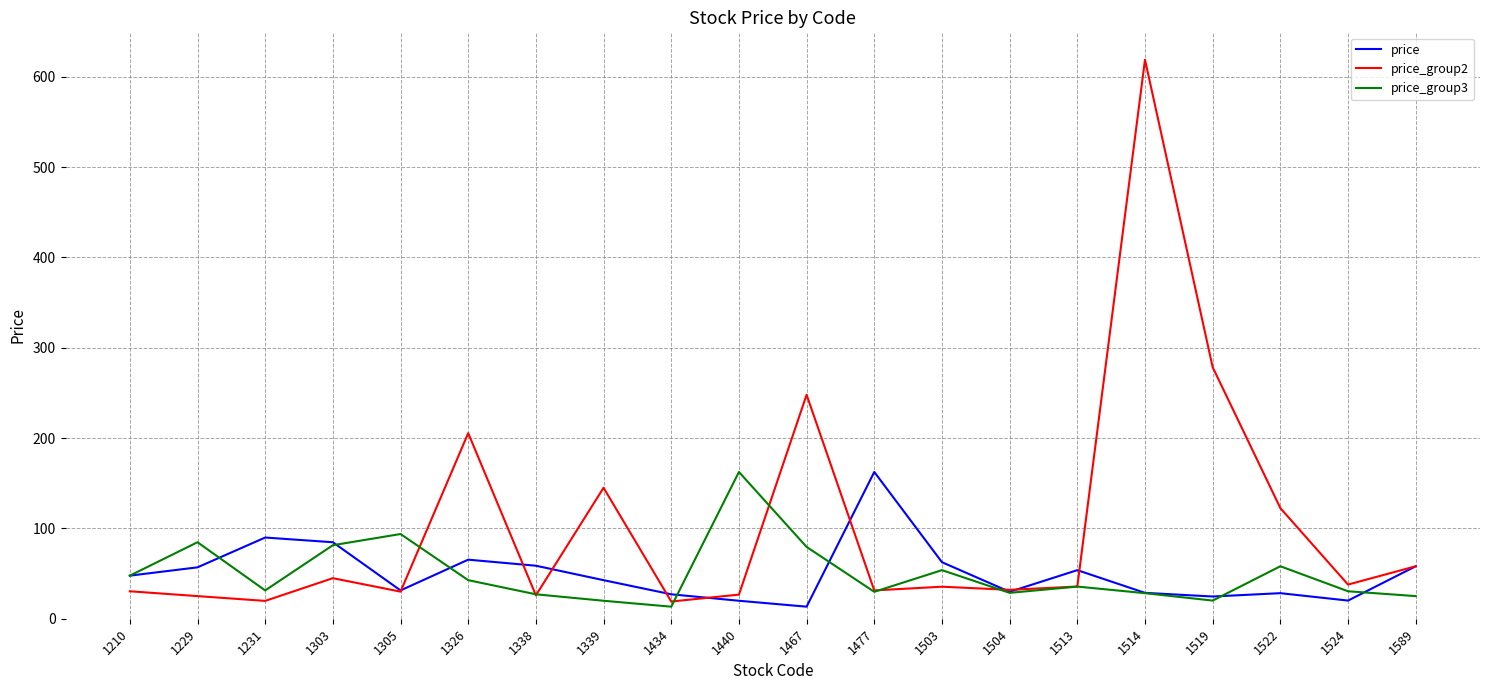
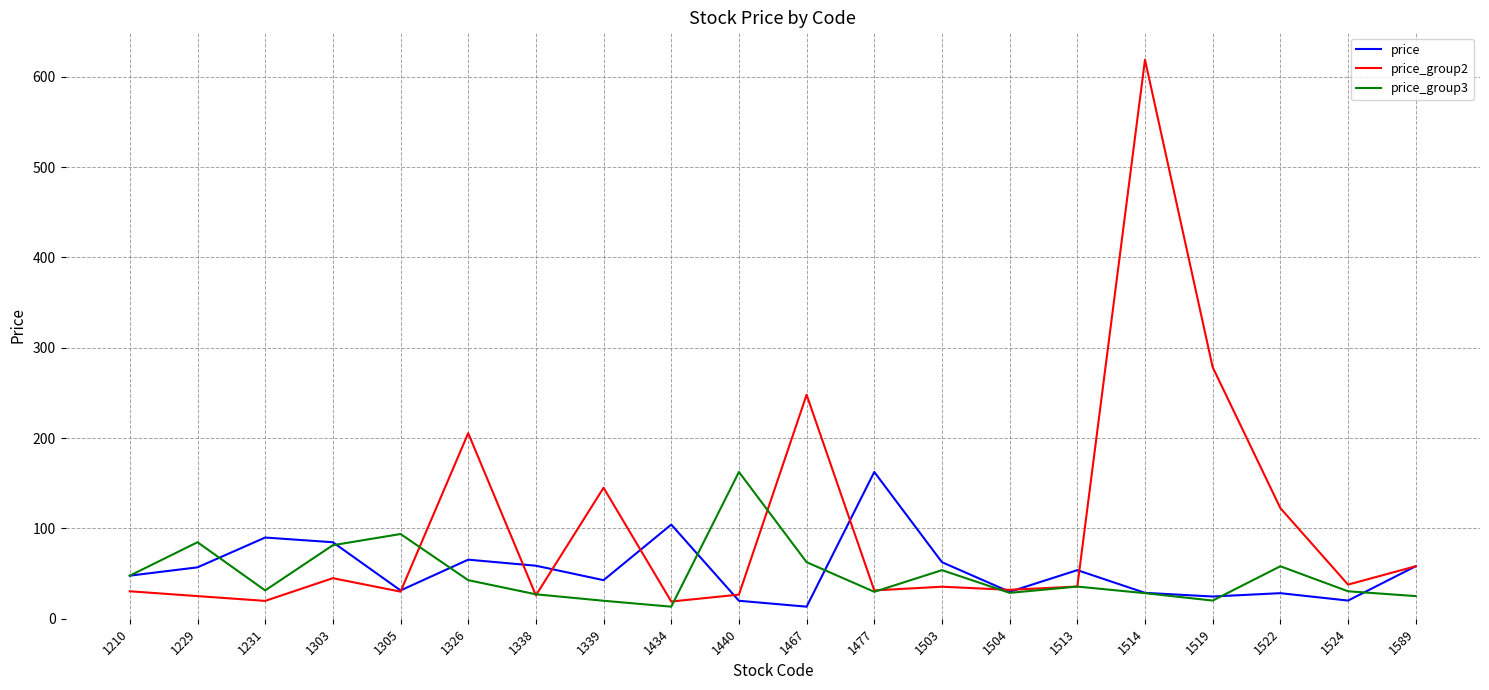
price, 1434: 30 -> 100
price_group3, 1467: 80 -> 60
